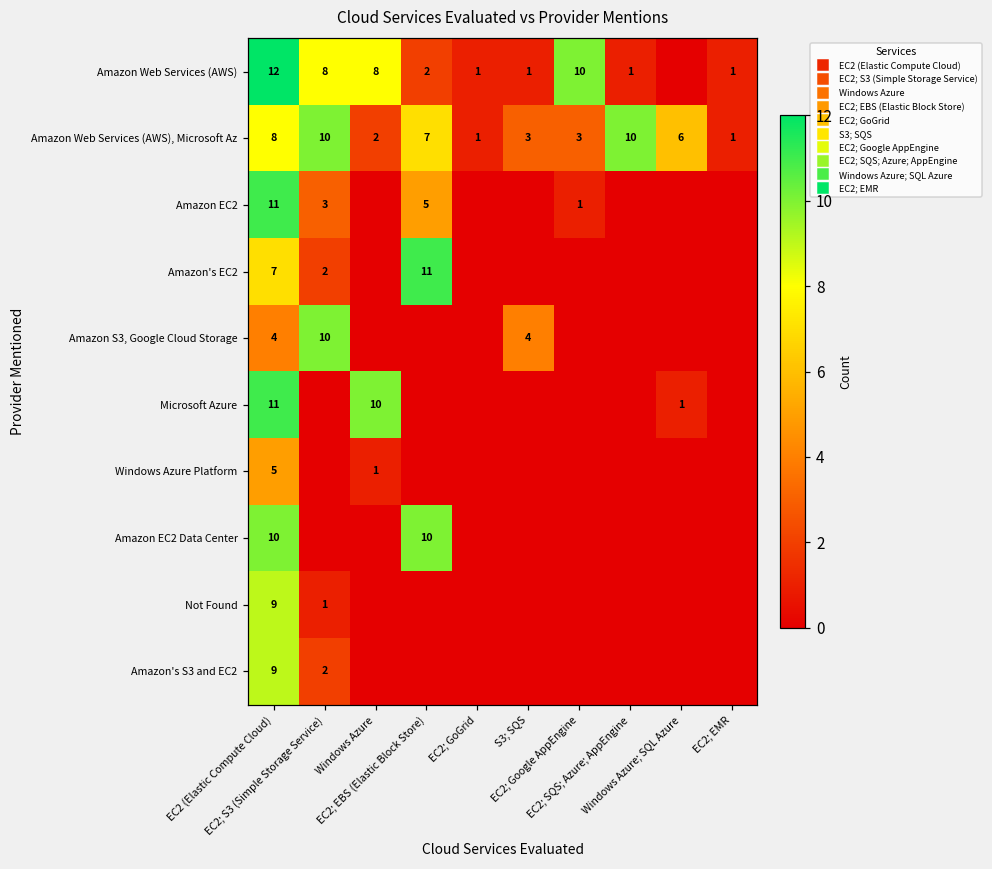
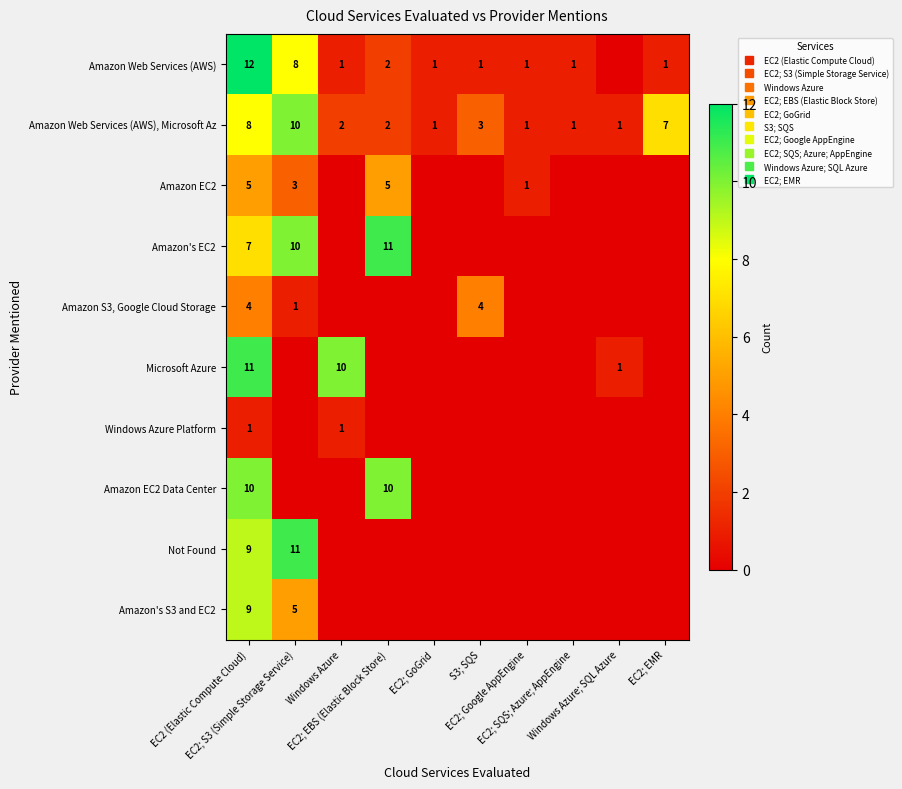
Amazon Web Services (AWS), Windows Azure: 8 -> 1
Amazon Web Services (AWS), EC2; Google AppEngine: 10 -> 1
Amazon Web Services (AWS), Microsoft Az, EC2; EBS (Elastic Block Store): 7 -> 2
Amazon Web Services (AWS), Microsoft Az, EC2; Google AppEngine: 3 -> 1
Amazon Web Services (AWS), Microsoft Az, EC2; SQS; Azure; AppEngine: 10 -> 1
Amazon Web Services (AWS), Microsoft Az, Windows Azure; SQL Azure: 6 -> 1
Amazon Web Services (AWS), Microsoft Az, EC2; EMR: 1 -> 7
Amazon EC2, EC2 (Elastic Compute Cloud): 11 -> 5
Amazon's EC2, EC2; S3 (Simple Storage Service): 2 -> 10
Amazon S3, Google Cloud Storage, EC2; S3 (Simple Storage Service): 10 -> 1
Windows Azure Platform, EC2 (Elastic Compute Cloud): 5 -> 1
Not Found, EC2; S3 (Simple Storage Service): 1 -> 11
Amazon's S3 and EC2, EC2; S3 (Simple Storage Service): 2 -> 5
